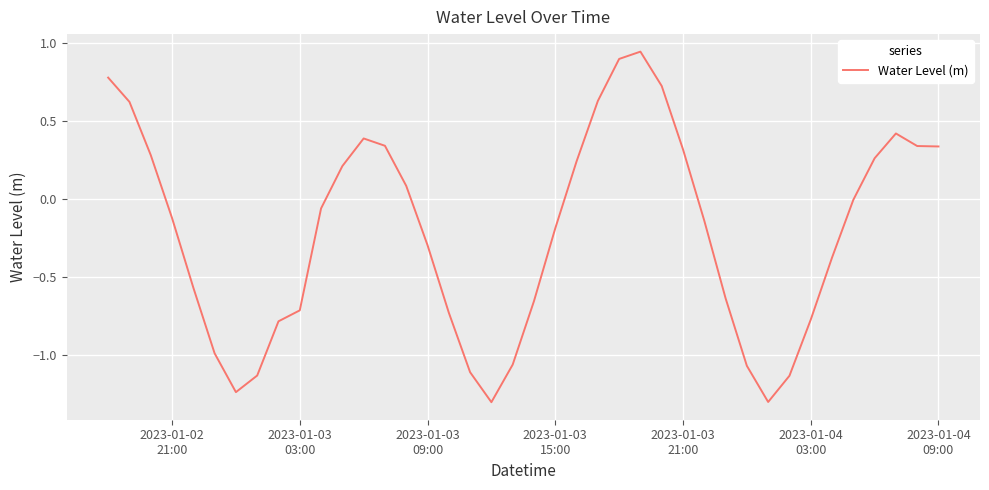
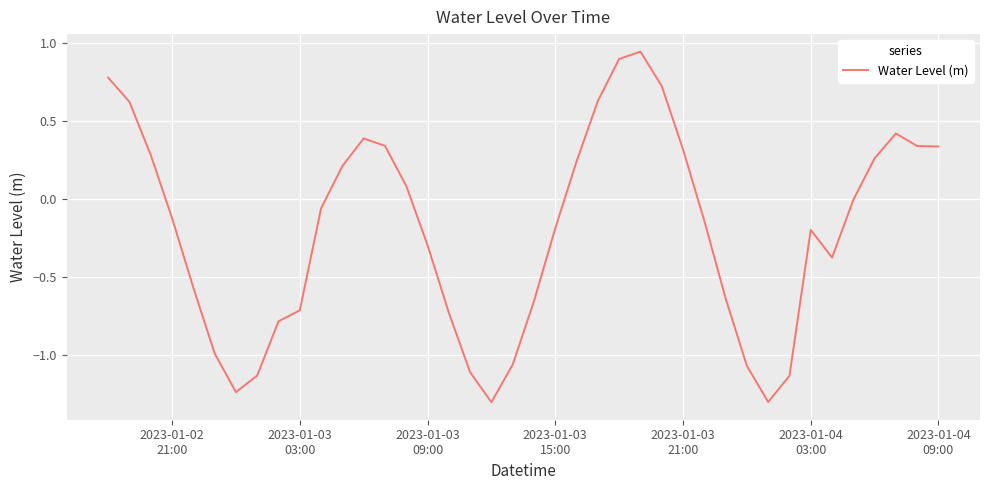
2023-01-04 03:00: -0.77 -> -0.20
